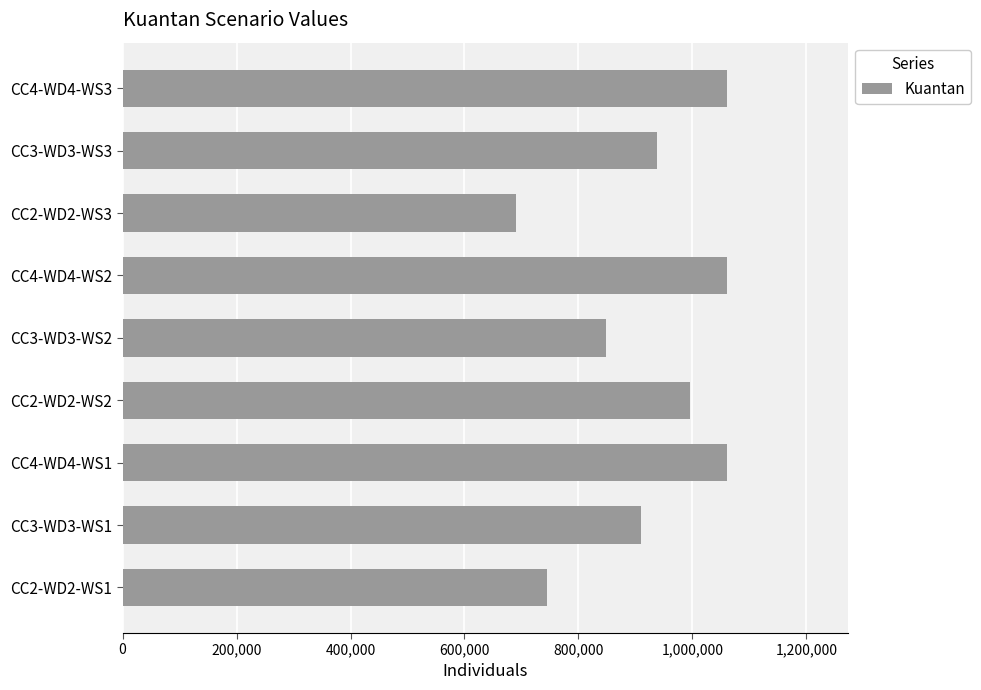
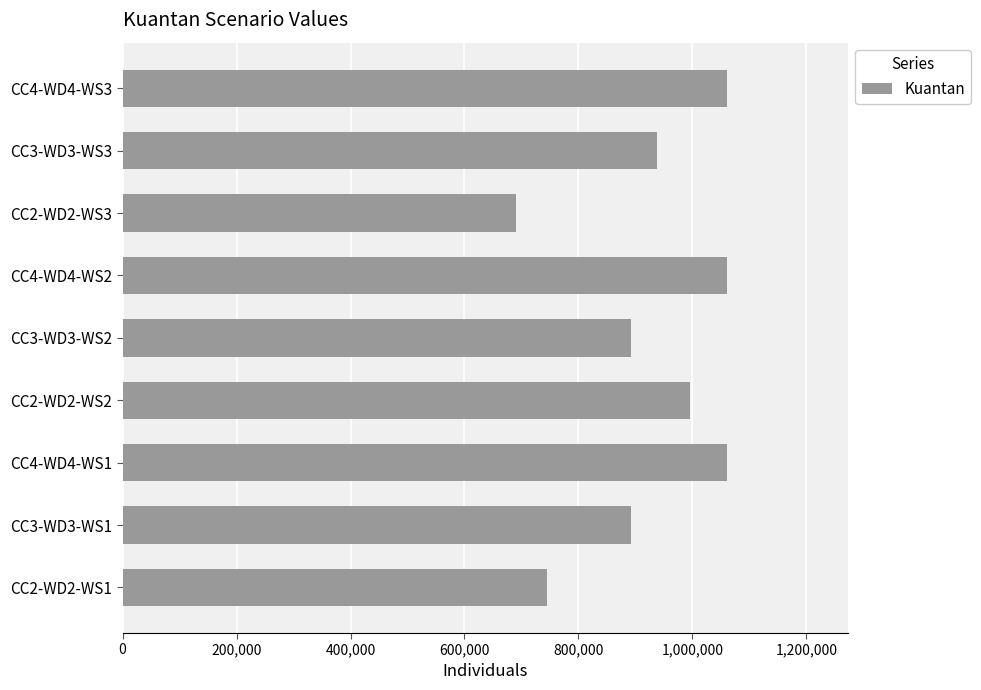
CC3-WD3-WS2: 850,000 -> 890,000
CC3-WD3-WS1: 910,000 -> 890,000
